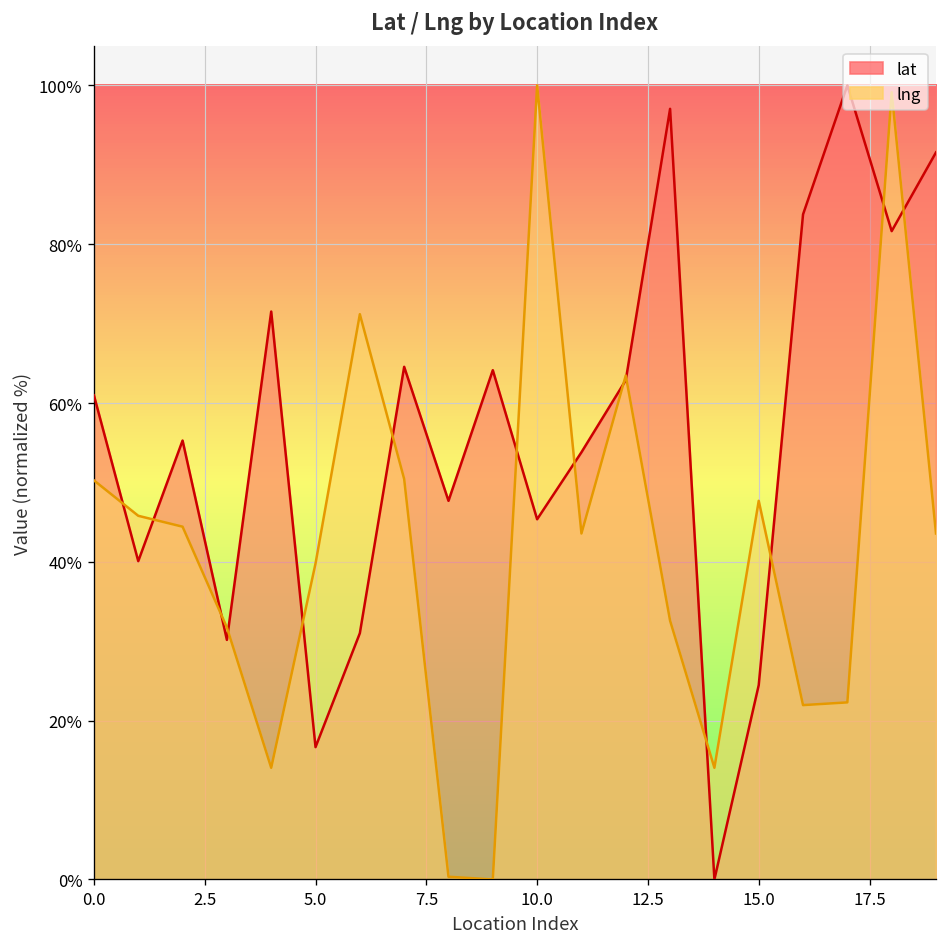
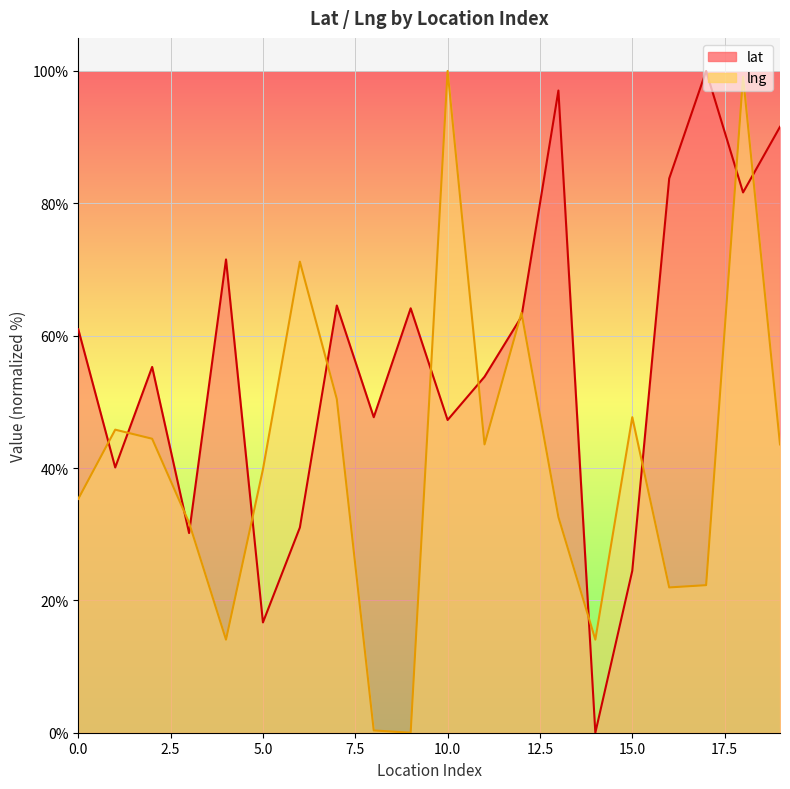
lng, 0.0: 50% -> 35%
lat, 10.0: 45% -> 47%
